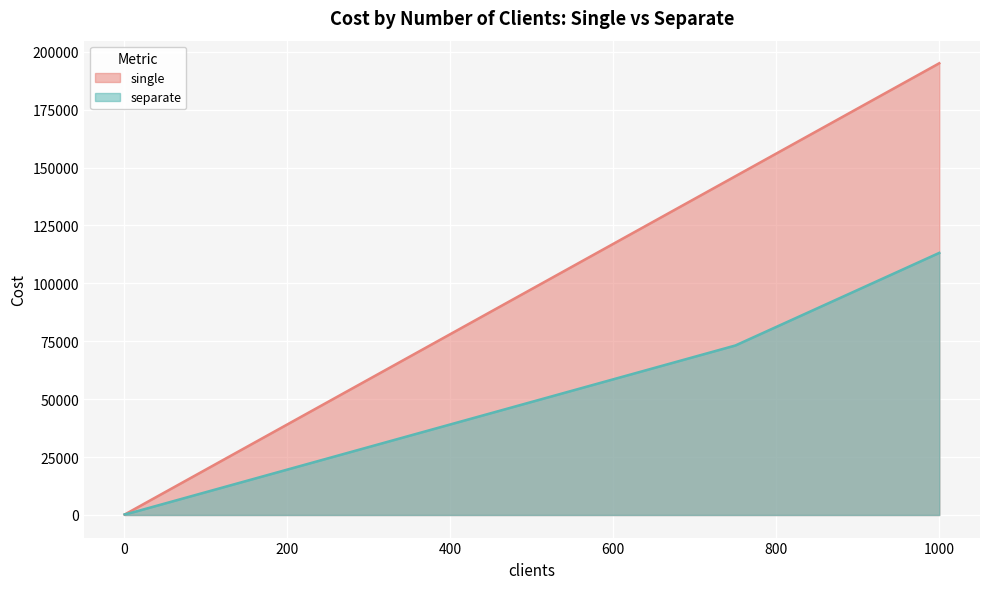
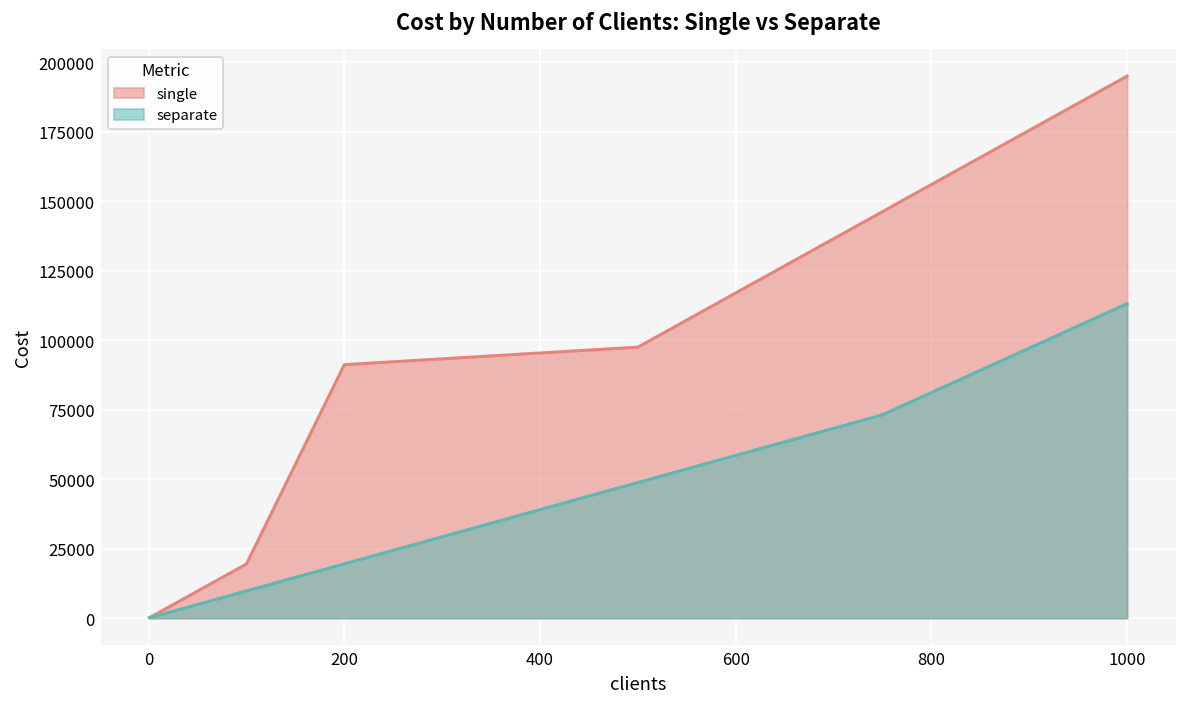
single, 200: 39000 -> 91000
